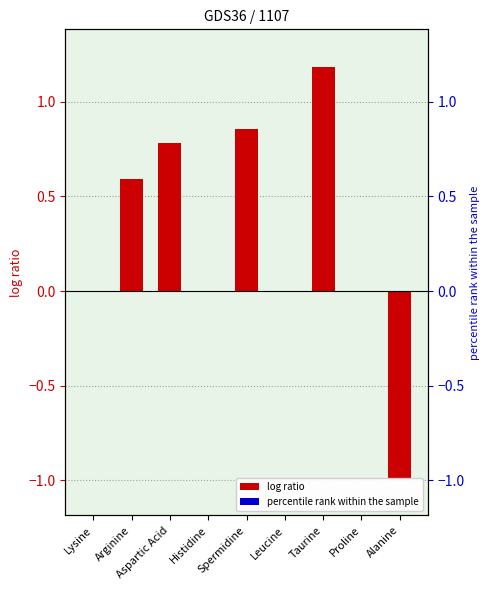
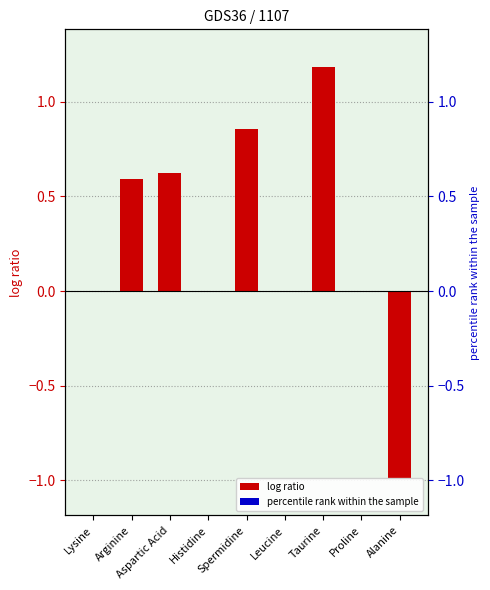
Aspartic Acid: 0.79 -> 0.62
